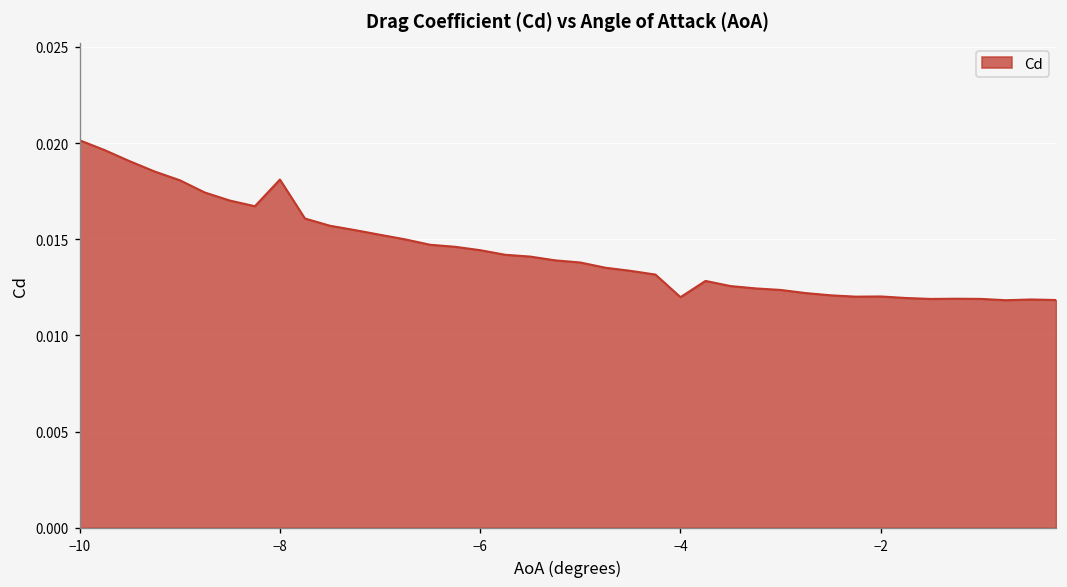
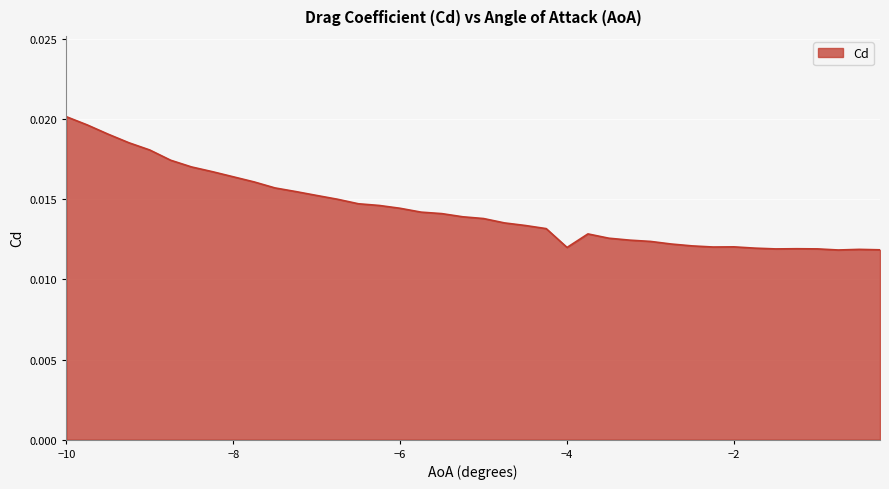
−8: 0.0181 -> 0.0164
